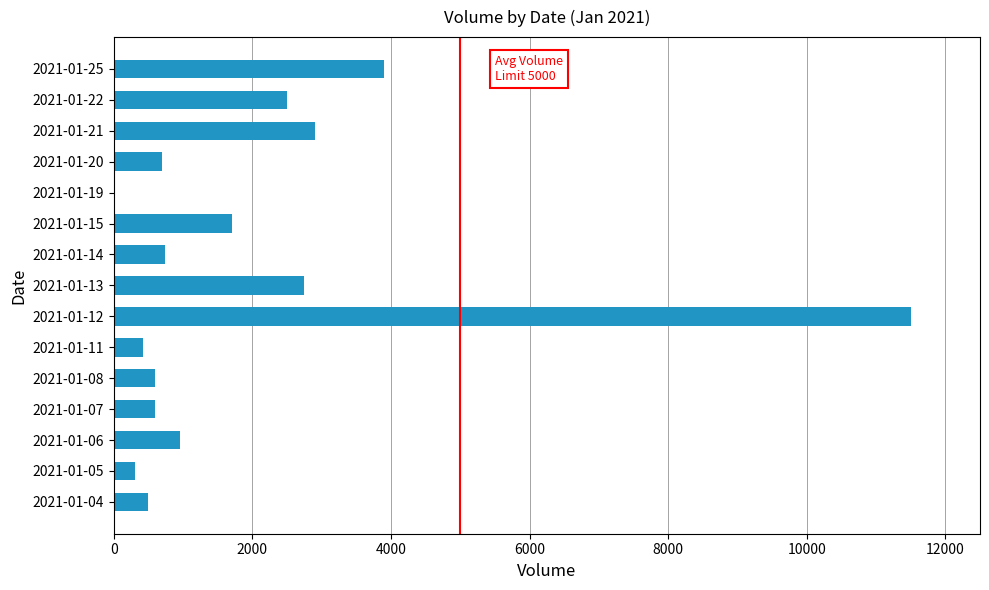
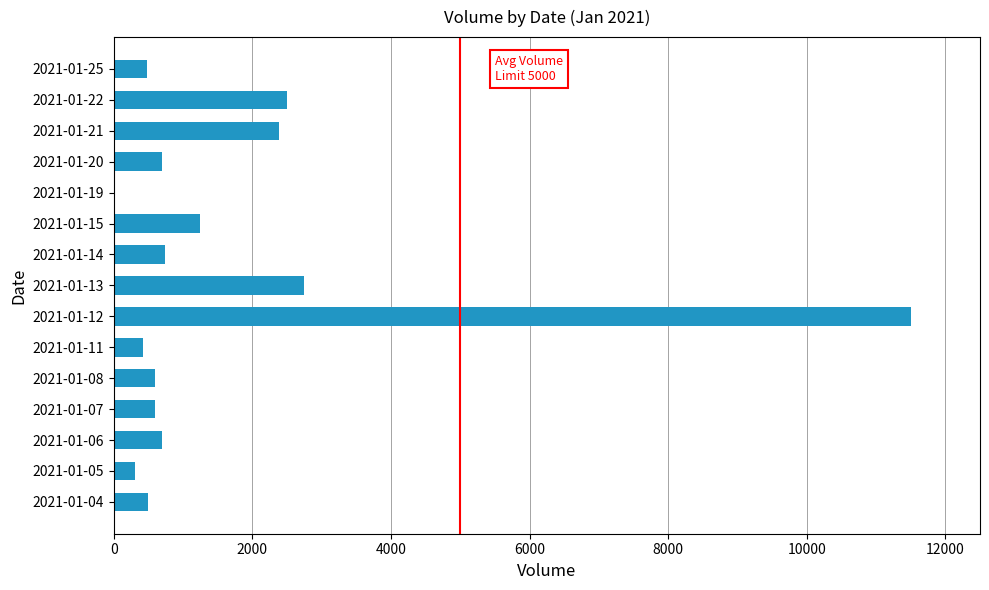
2021-01-25: 3900 -> 500
2021-01-21: 2900 -> 2400
2021-01-15: 1700 -> 1200
2021-01-06: 1000 -> 700
